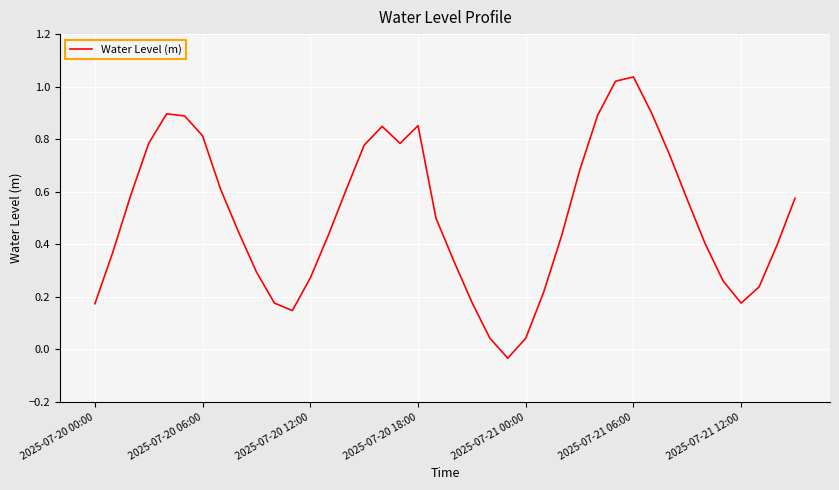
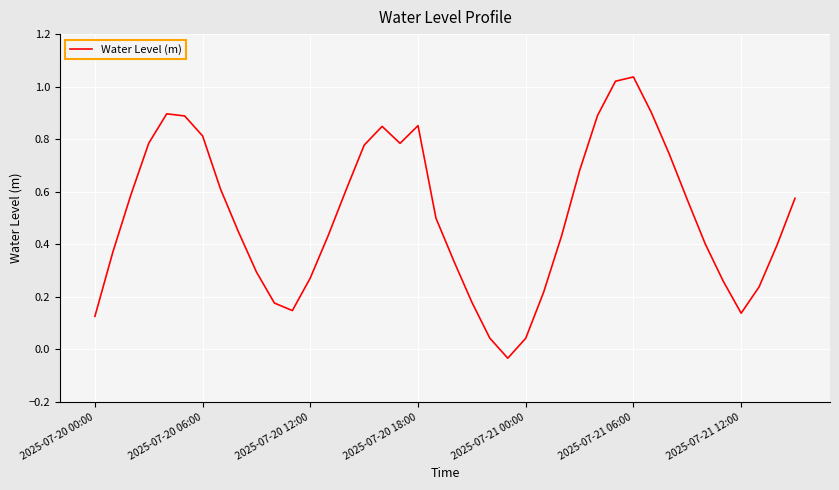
2025-07-20 00:00: 0.17 -> 0.13
2025-07-21 12:00: 0.18 -> 0.14
